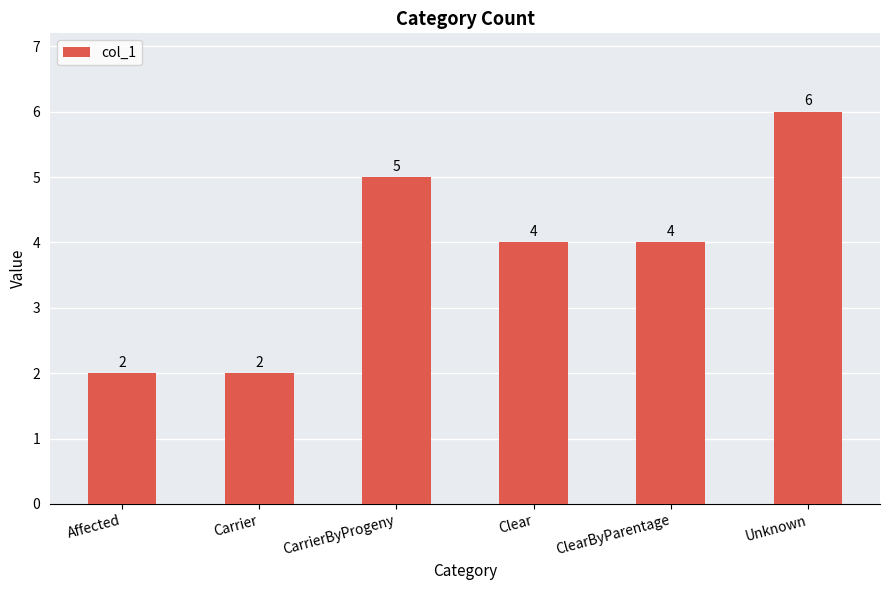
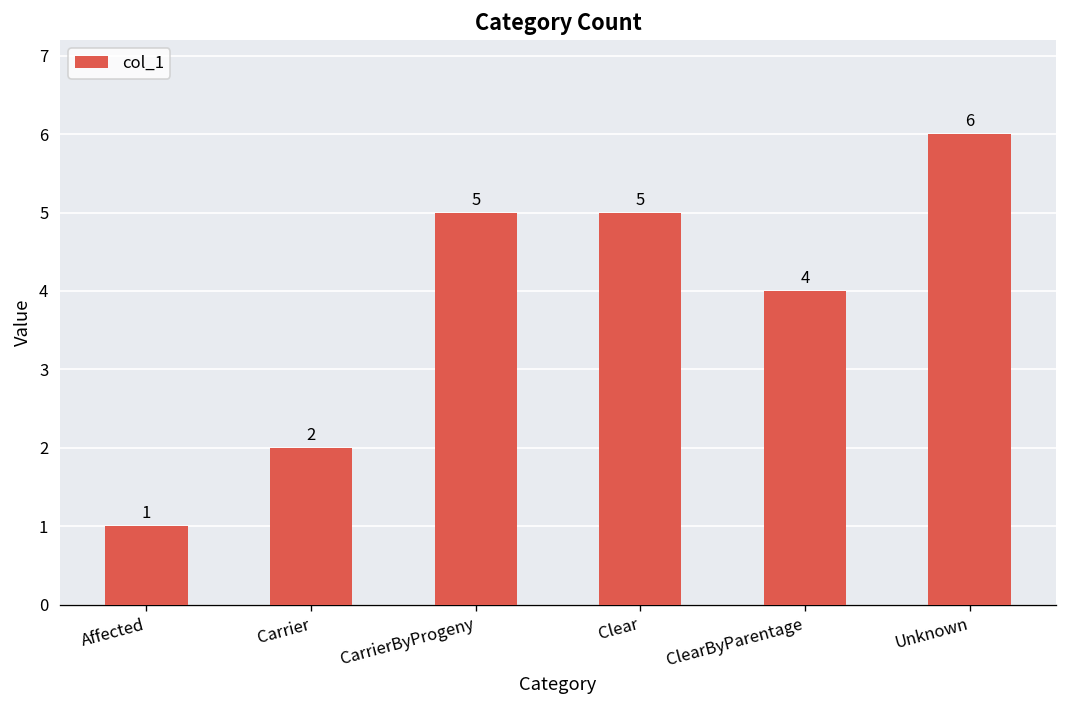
Affected: 2 -> 1
Clear: 4 -> 5
